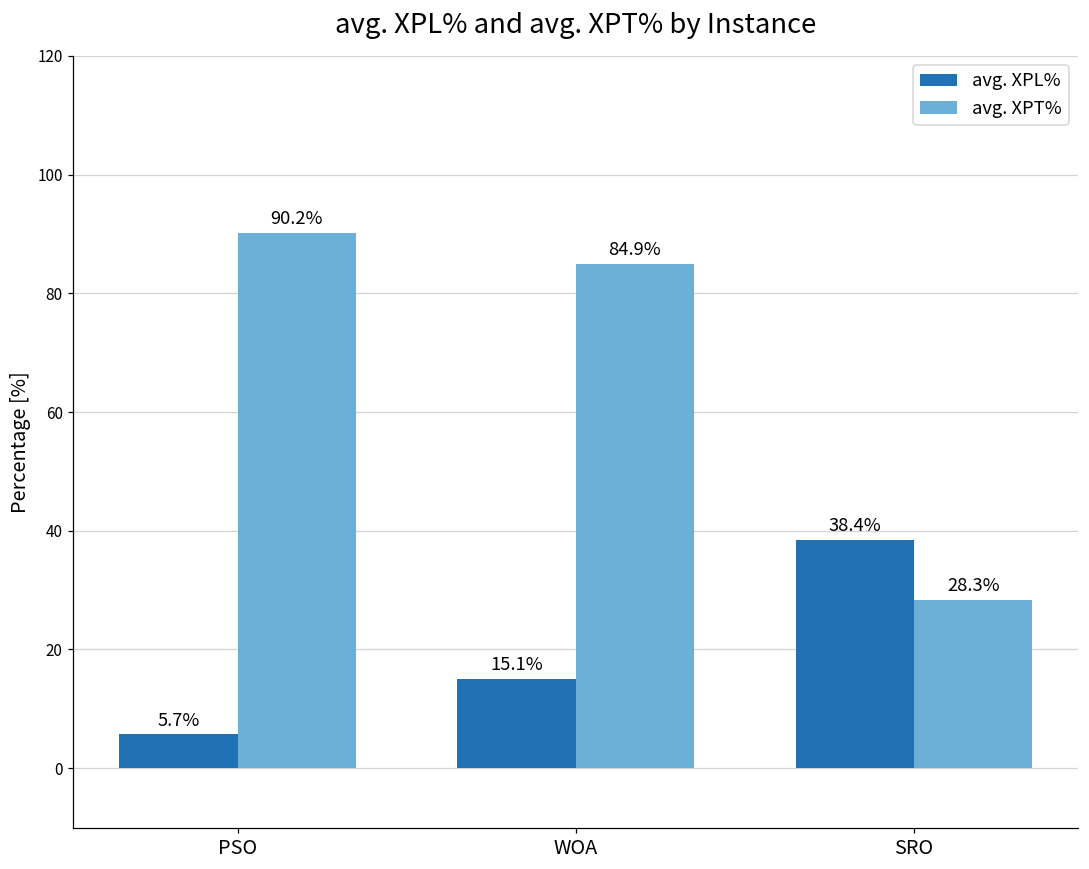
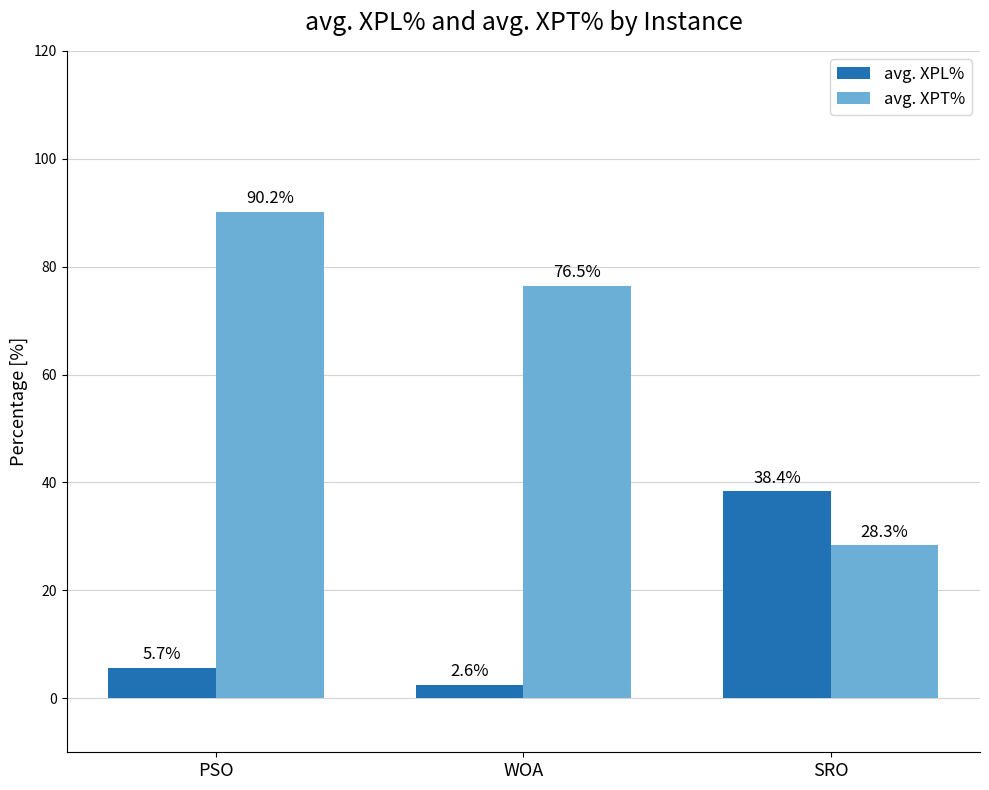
avg. XPL%, WOA: 15.1% -> 2.6%
avg. XPT%, WOA: 84.9% -> 76.5%
